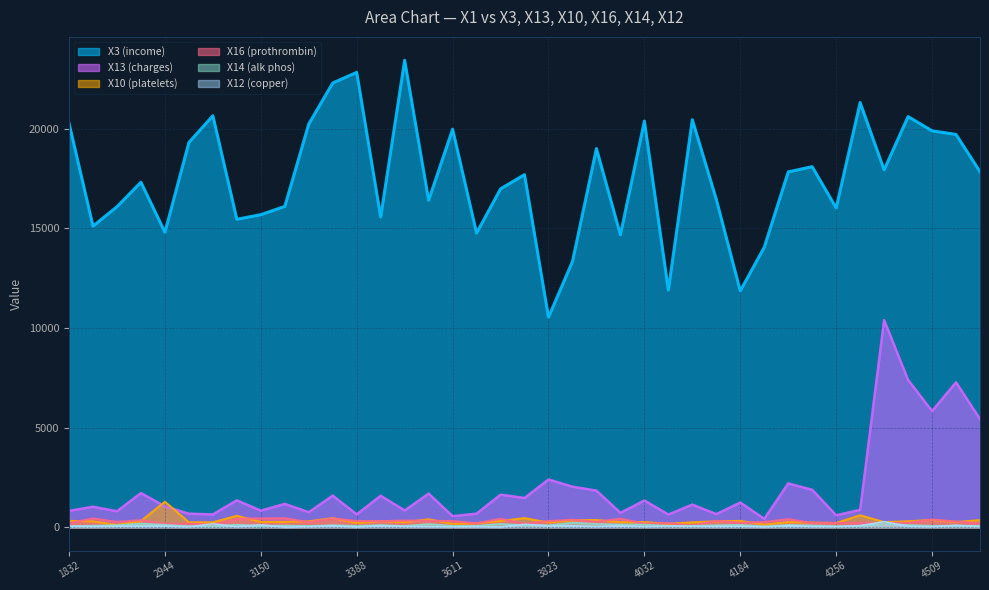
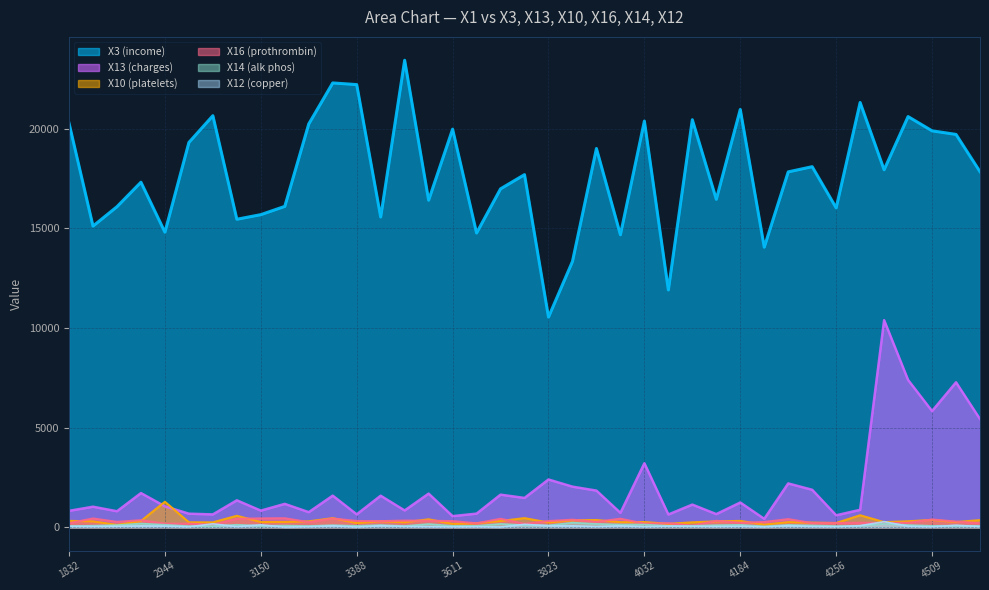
X3 (income), 3388: 22800 -> 22200
X13 (charges), 4032: 1300 -> 3200
X3 (income), 4184: 11900 -> 21000
